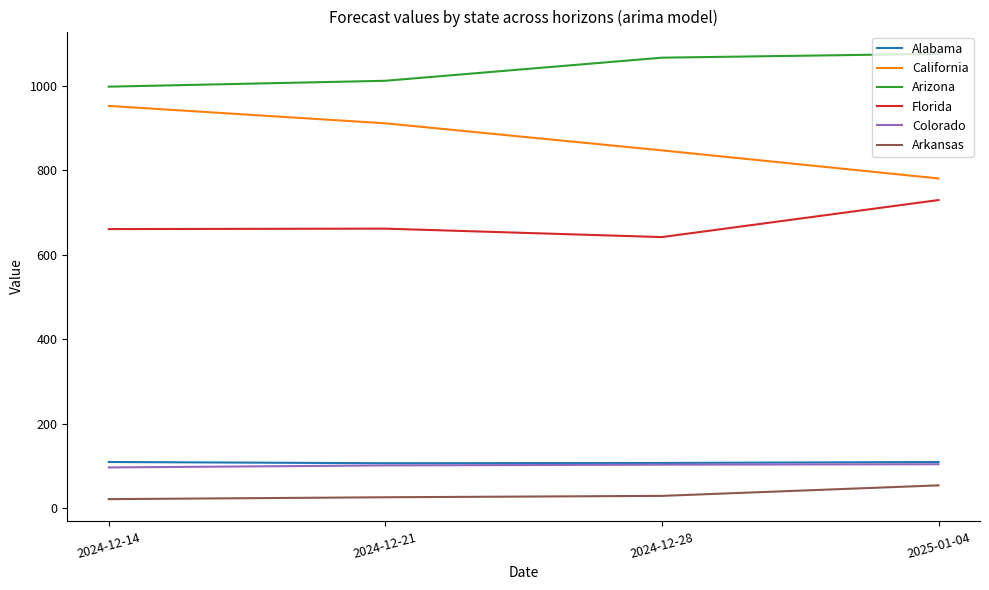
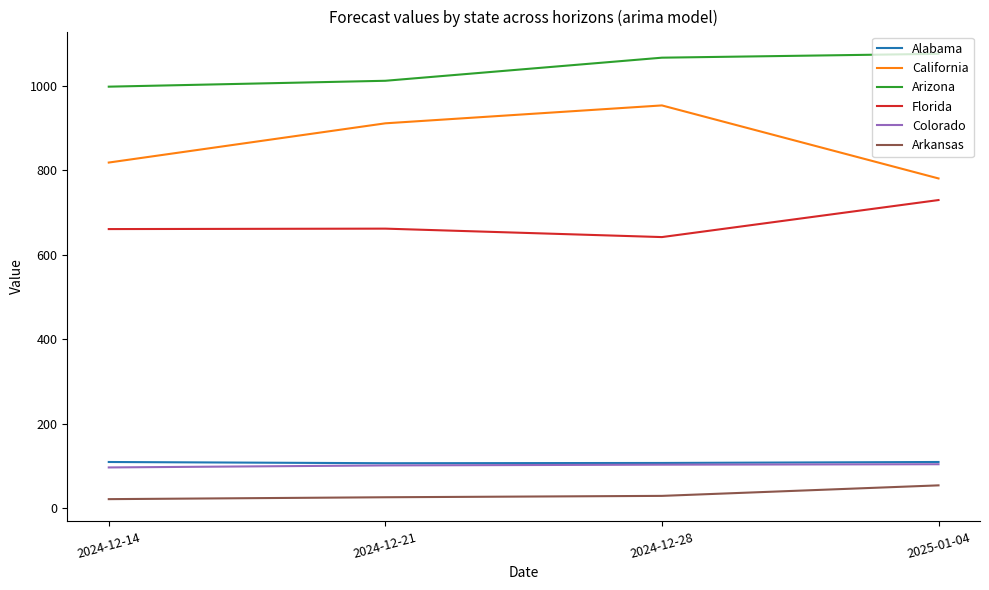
California, 2024-12-14: 950 -> 820
California, 2024-12-28: 850 -> 950
